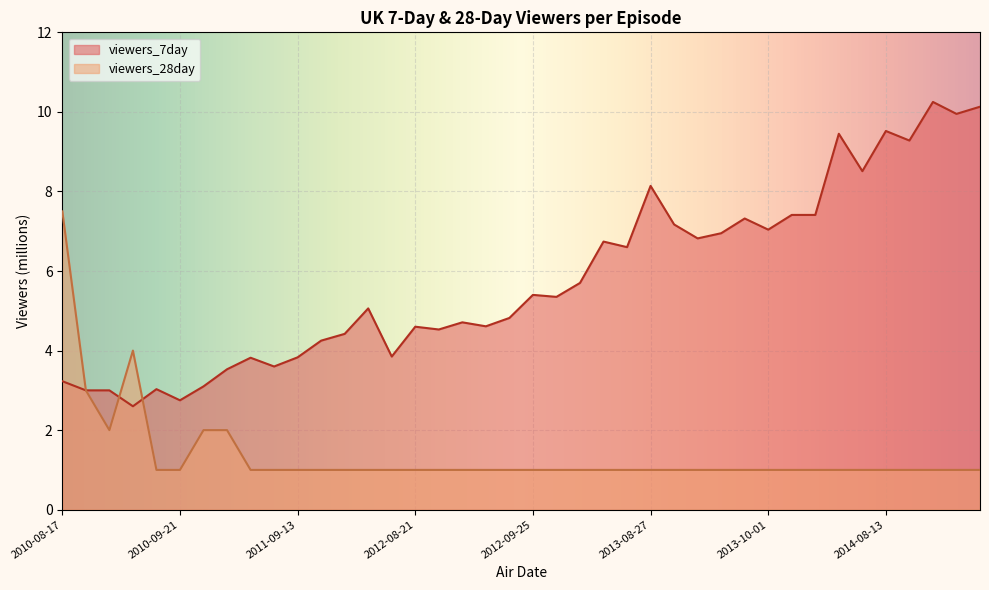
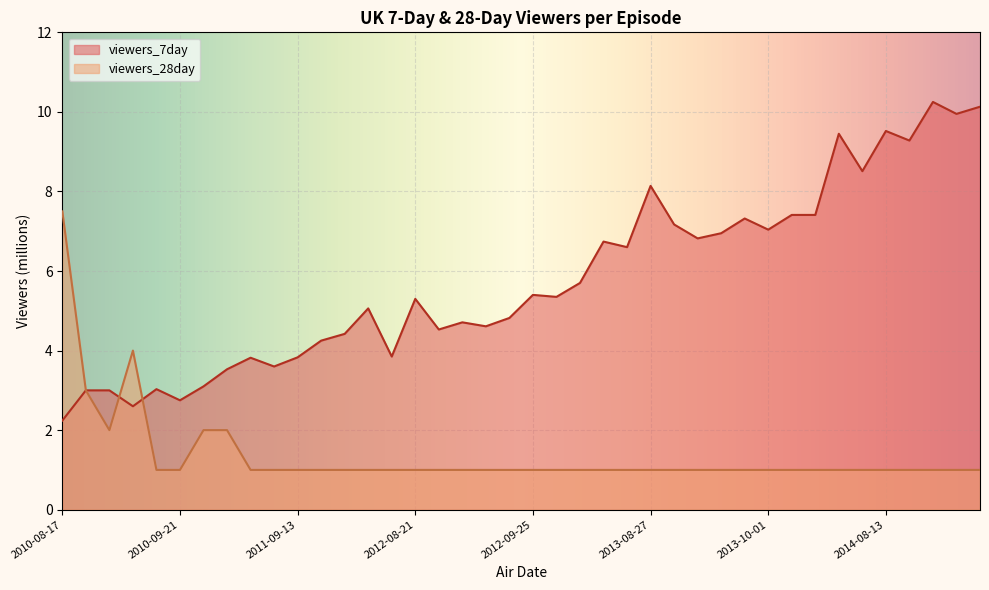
viewers_7day, 2010-08-17: 3.2 -> 2.2
viewers_7day, 2012-08-21: 4.6 -> 5.3
